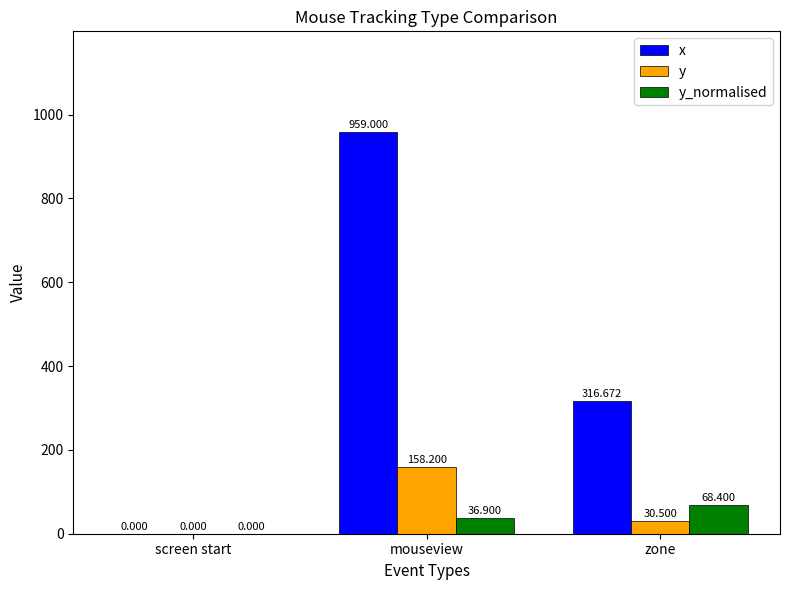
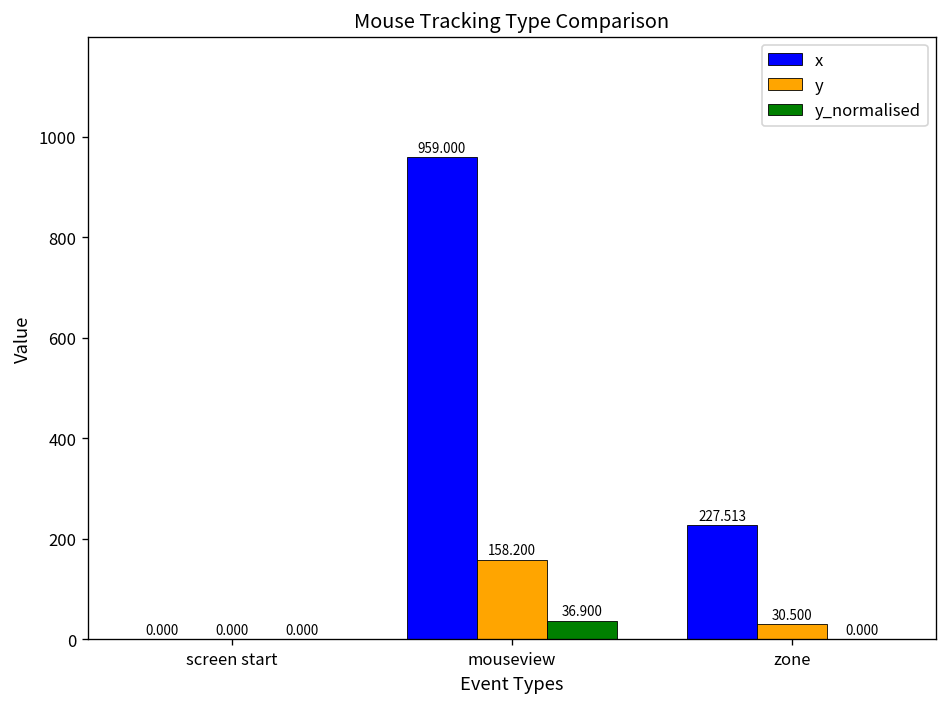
x, zone: 316.672 -> 227.513
y_normalised, zone: 68.400 -> 0.000
